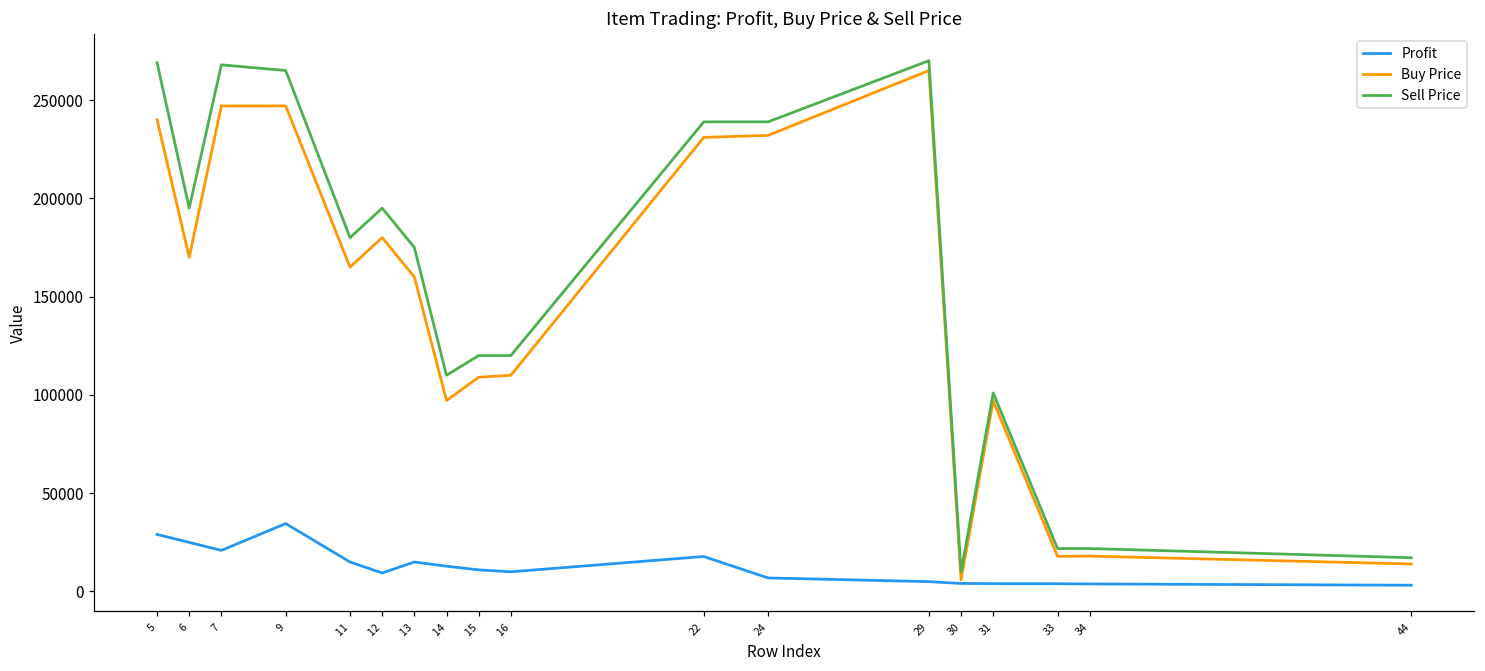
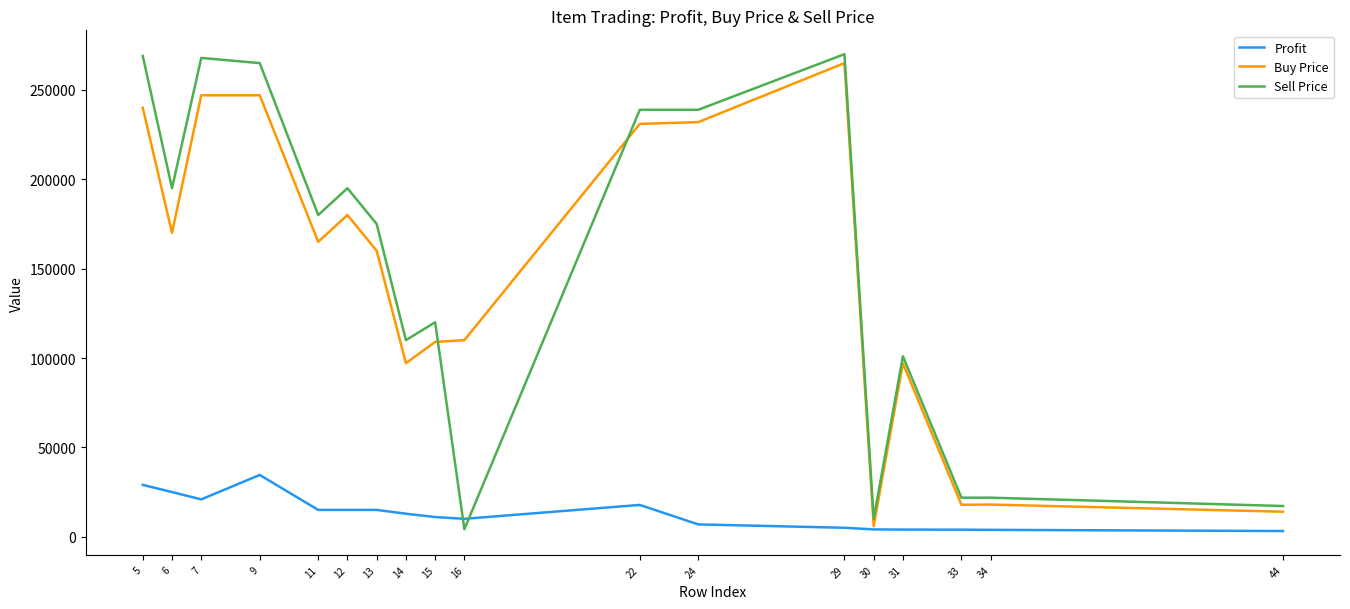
Profit, 12: 9000 -> 15000
Sell Price, 16: 120000 -> 4000
